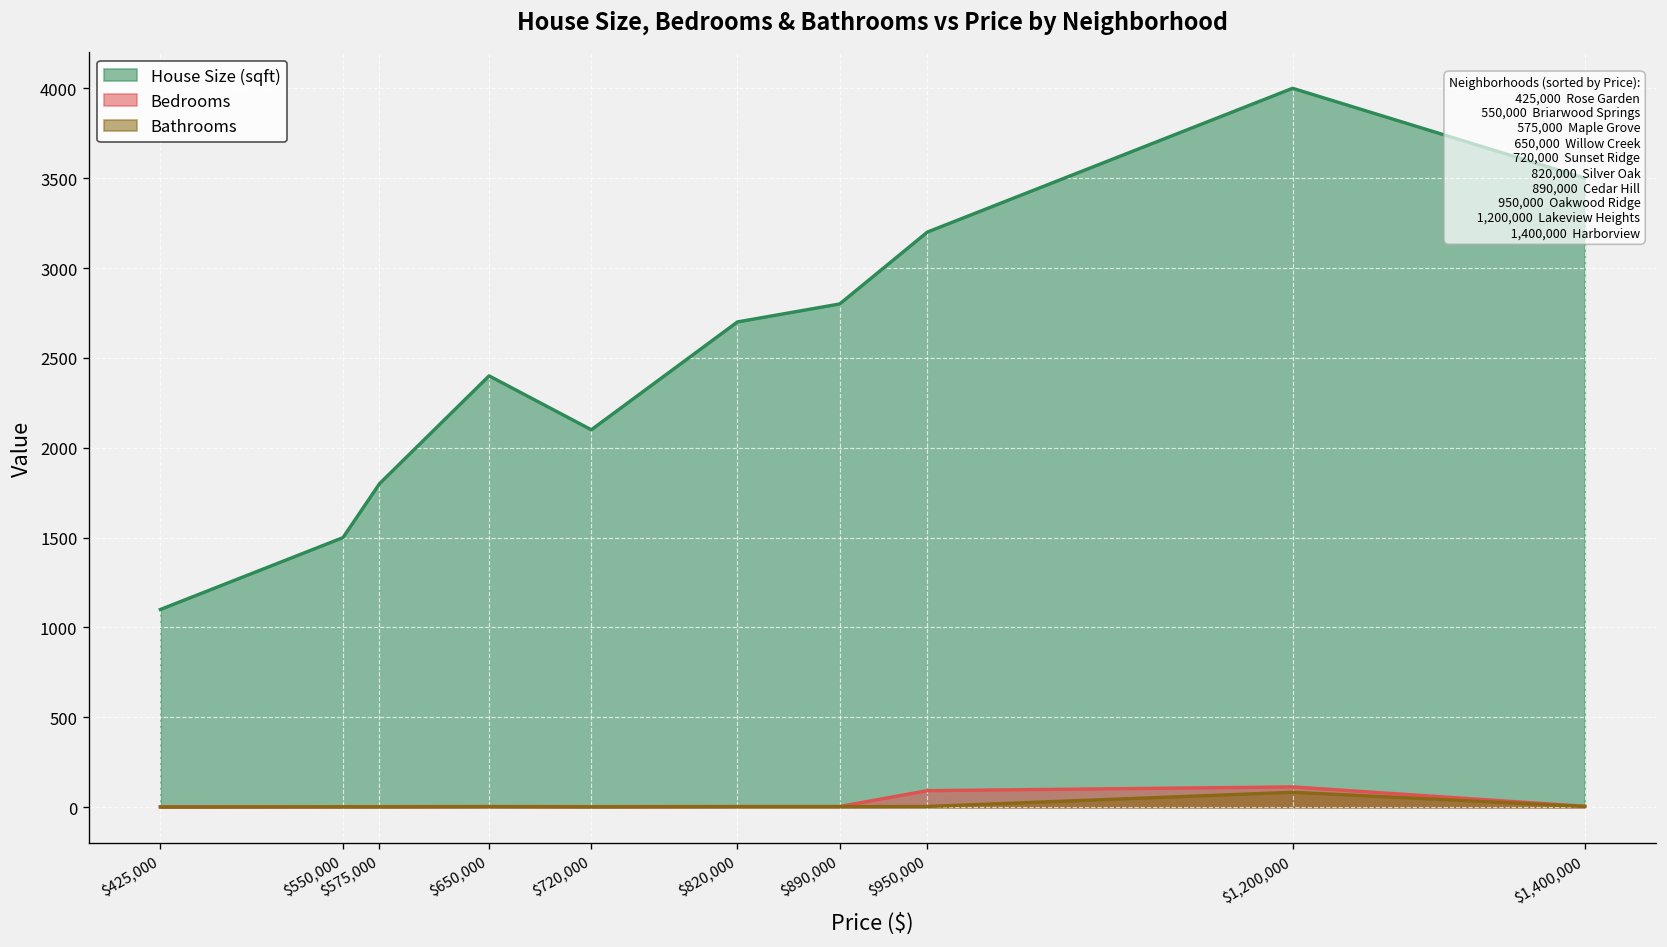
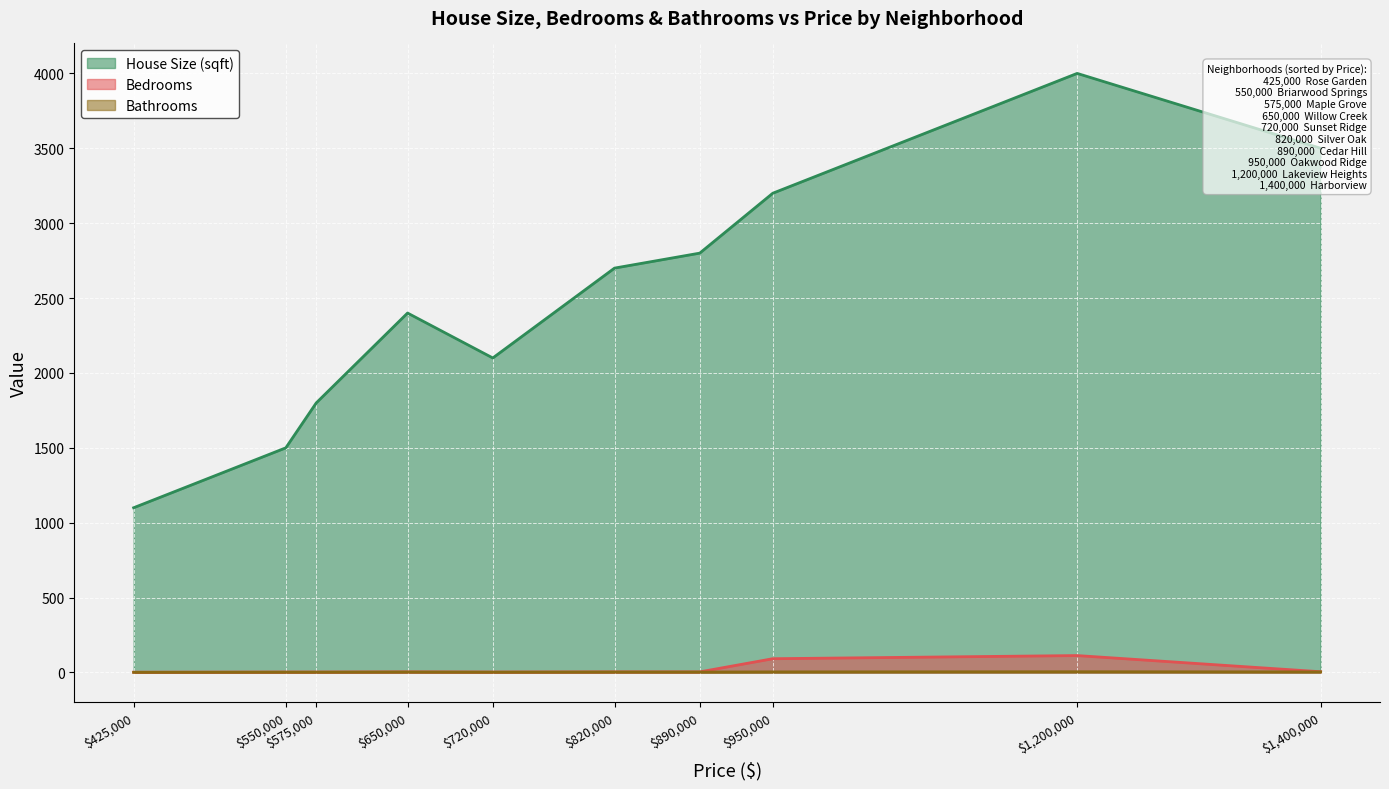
Bathrooms, $1,200,000: 80 -> 10
